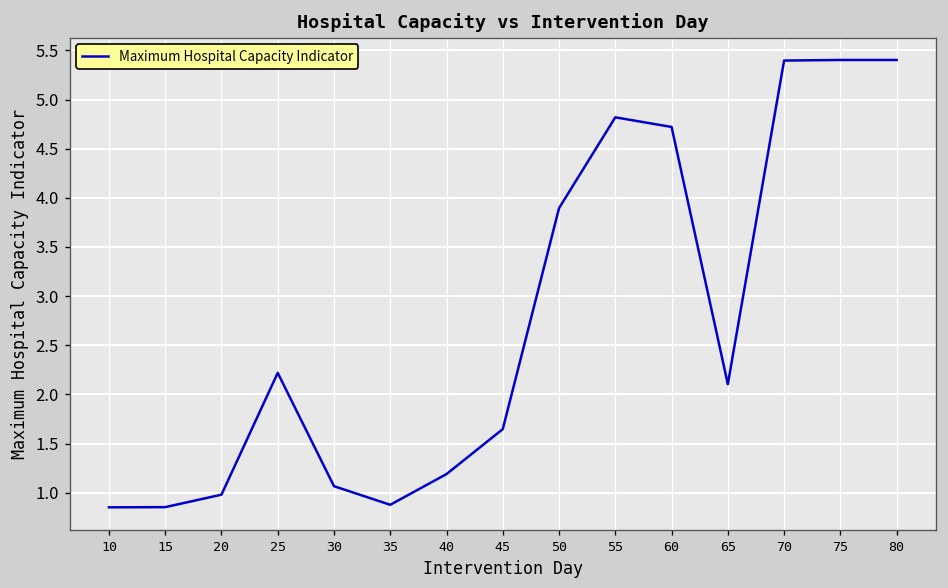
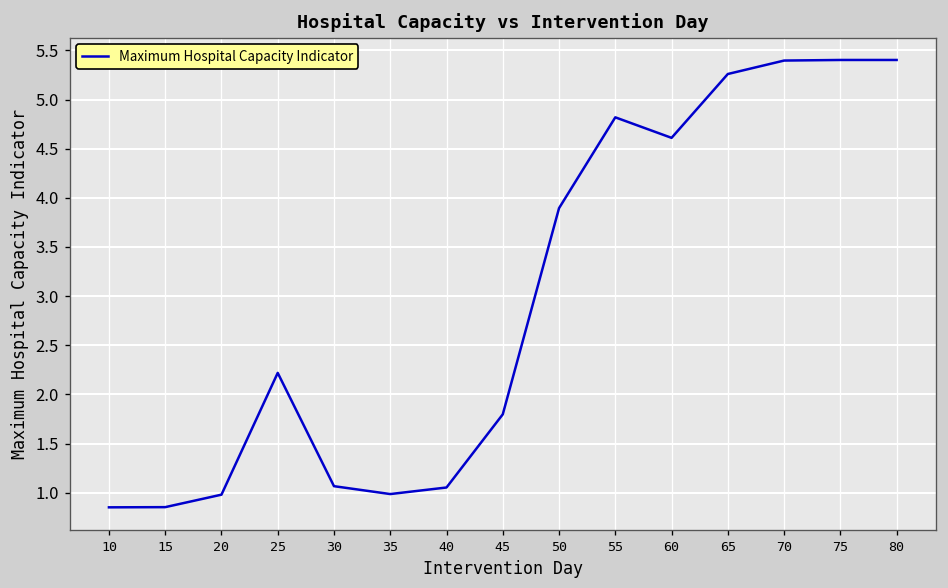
35: 0.9 -> 1.0
40: 1.2 -> 1.1
45: 1.6 -> 1.8
60: 4.7 -> 4.6
65: 2.1 -> 5.3
